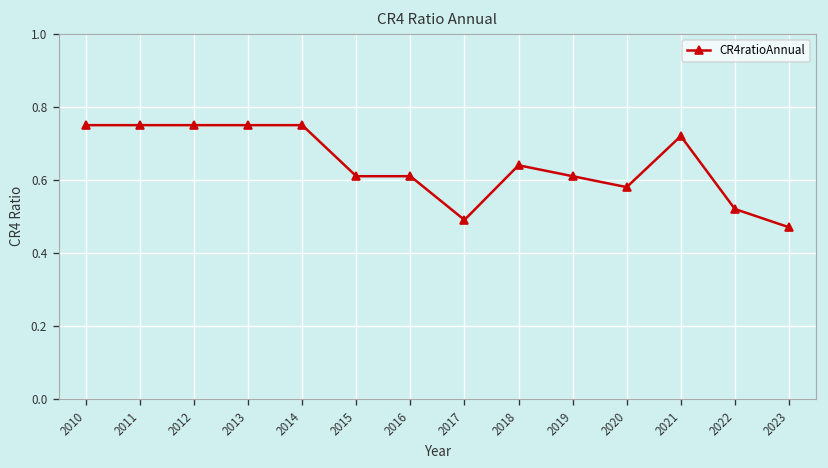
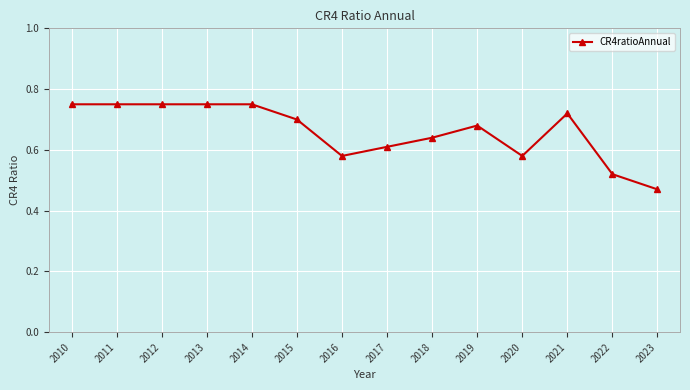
2015: 0.61 -> 0.70
2016: 0.61 -> 0.58
2017: 0.49 -> 0.61
2019: 0.61 -> 0.68
